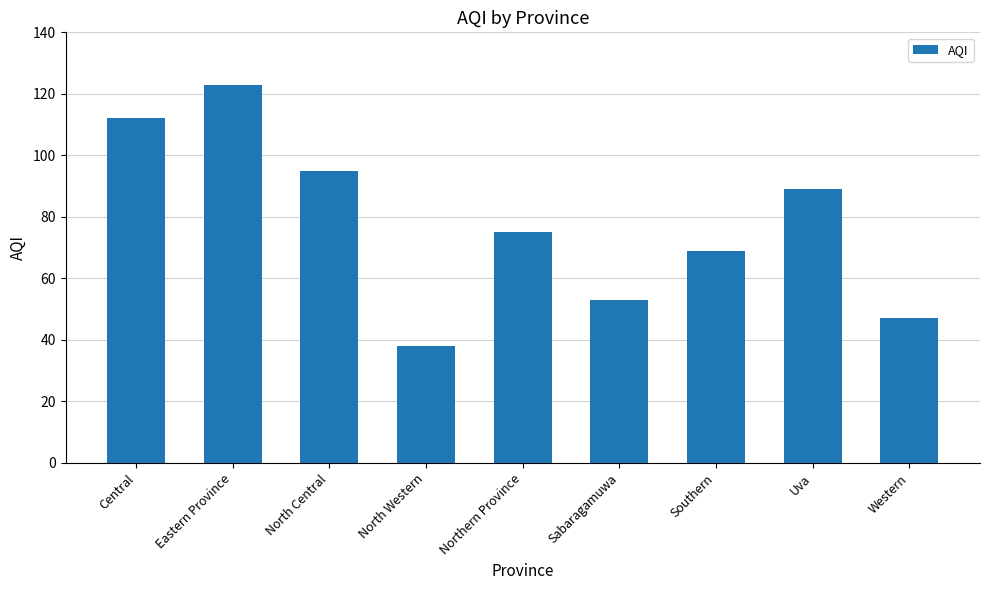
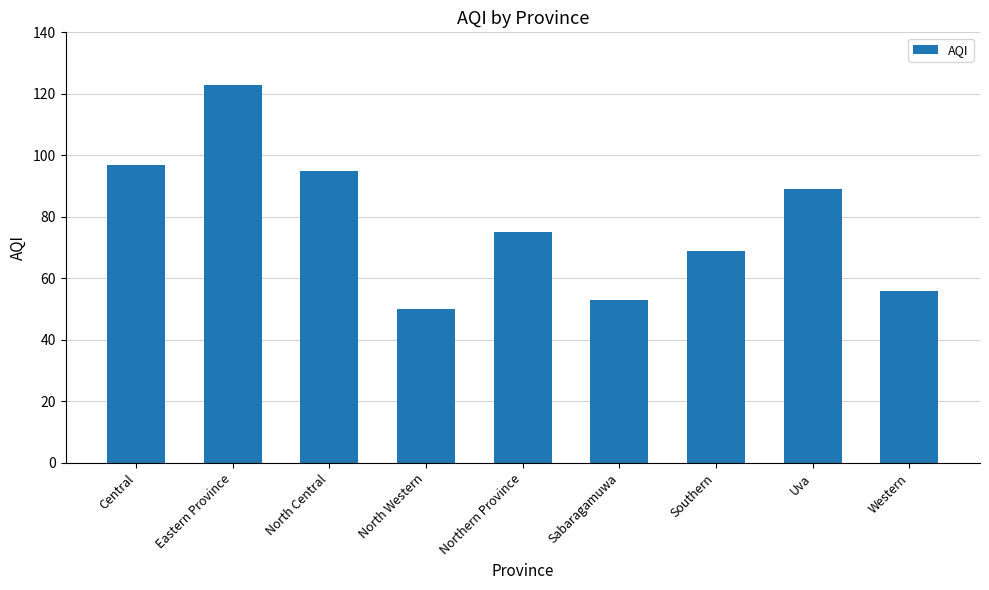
Central: 112 -> 97
North Western: 38 -> 50
Western: 47 -> 56
